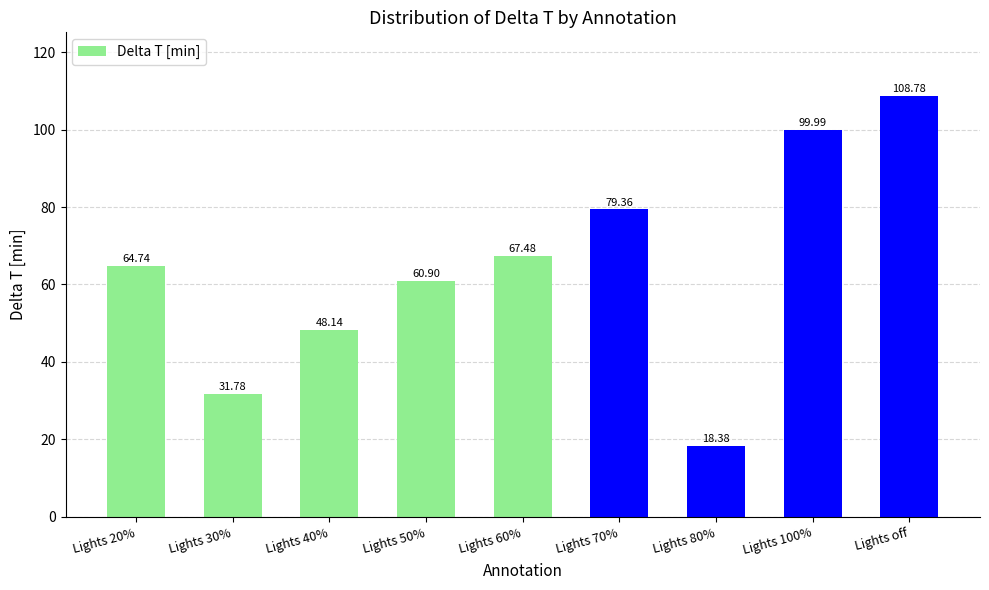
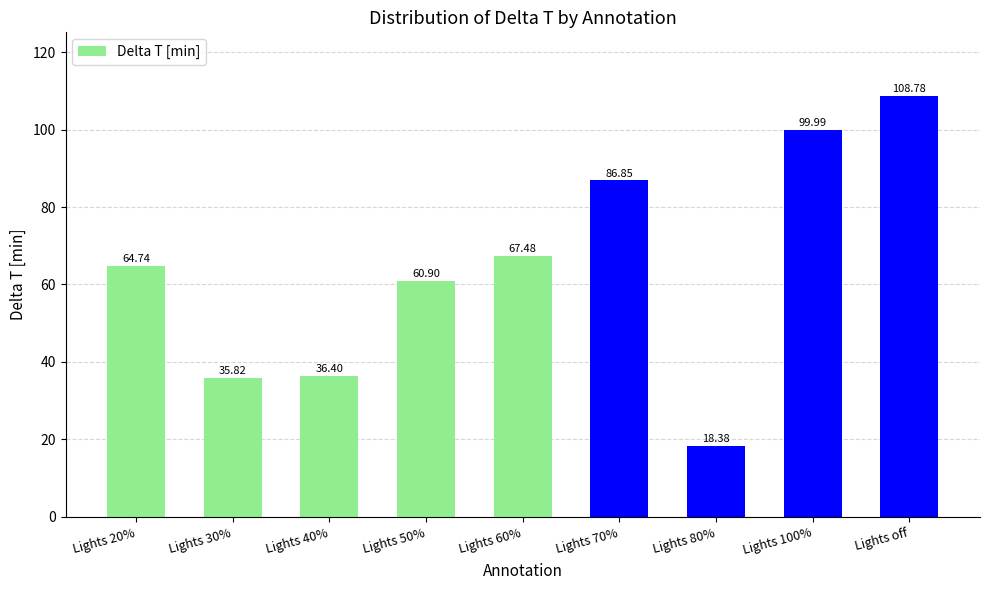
Lights 30%: 31.78 -> 35.82
Lights 40%: 48.14 -> 36.40
Lights 70%: 79.36 -> 86.85
